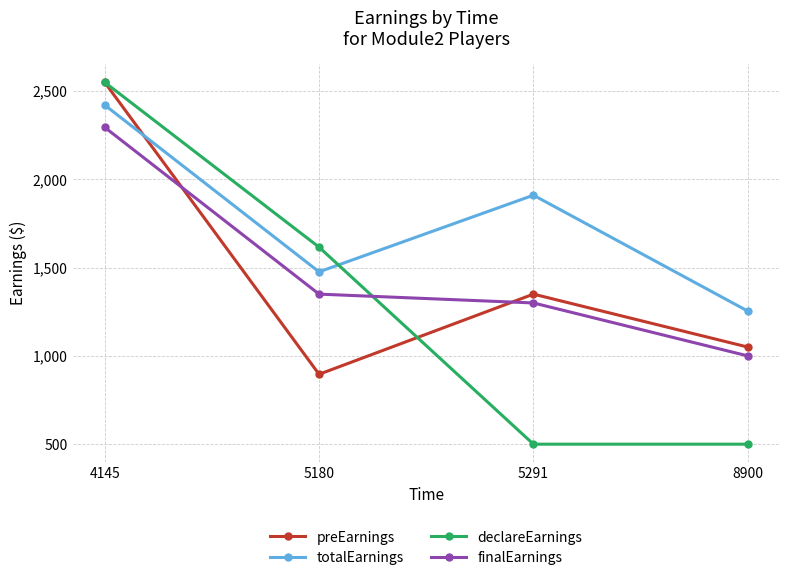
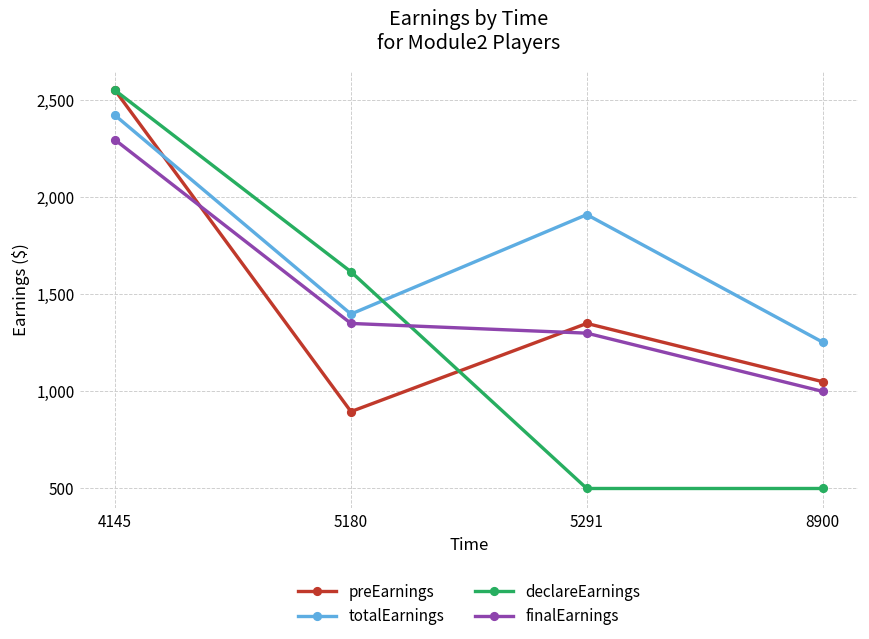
totalEarnings, 5180: 1,480 -> 1,400
